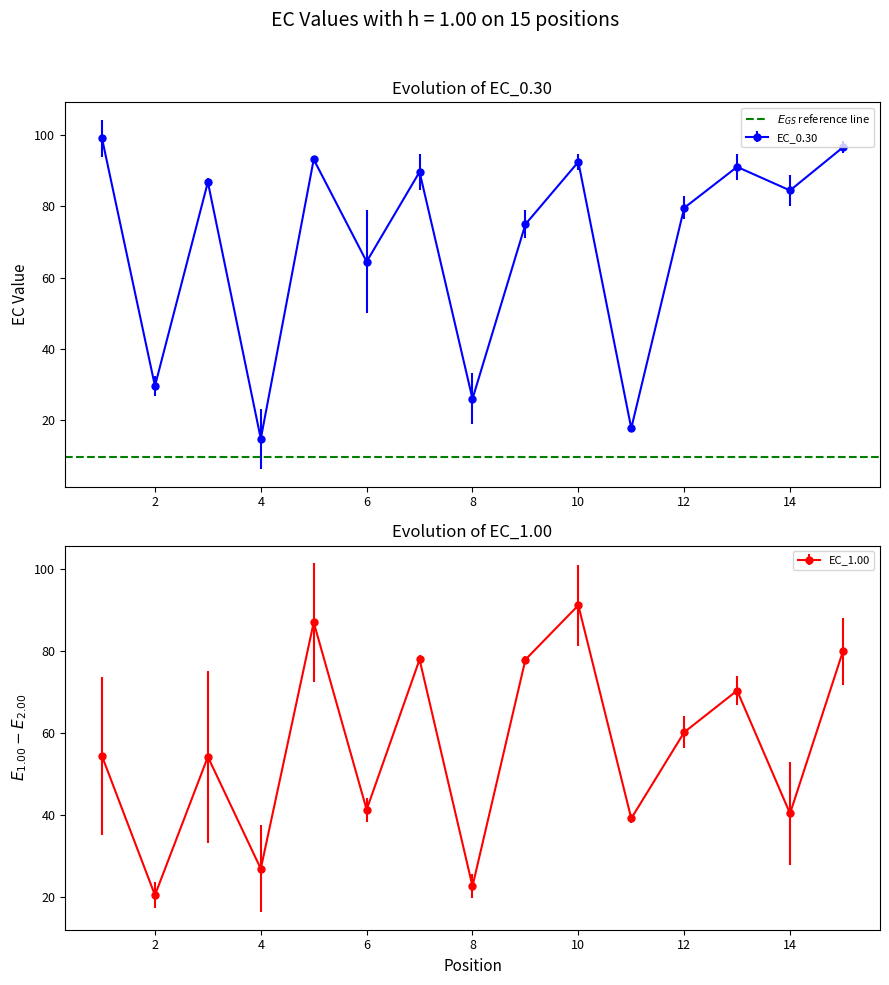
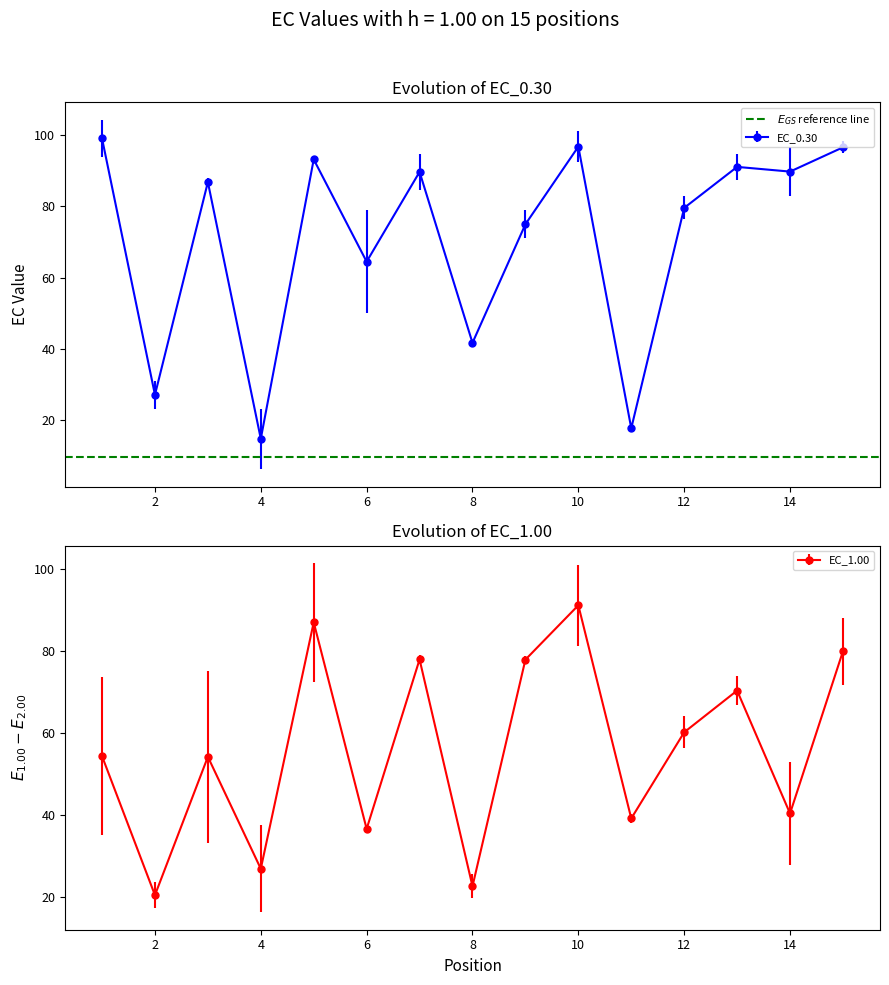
Evolution of EC_0.30, 2: 30 -> 27
Evolution of EC_0.30, 8: 26 -> 42
Evolution of EC_0.30, 10: 92 -> 97
Evolution of EC_0.30, 14: 84 -> 90
Evolution of EC_1.00, 6: 41 -> 37
